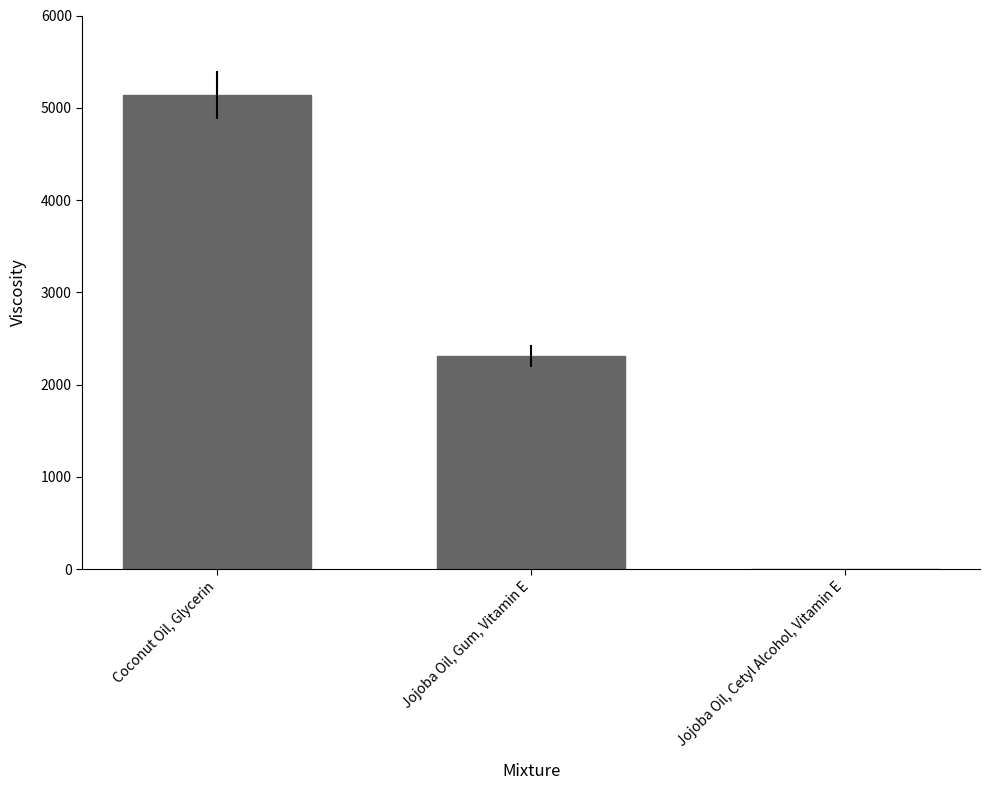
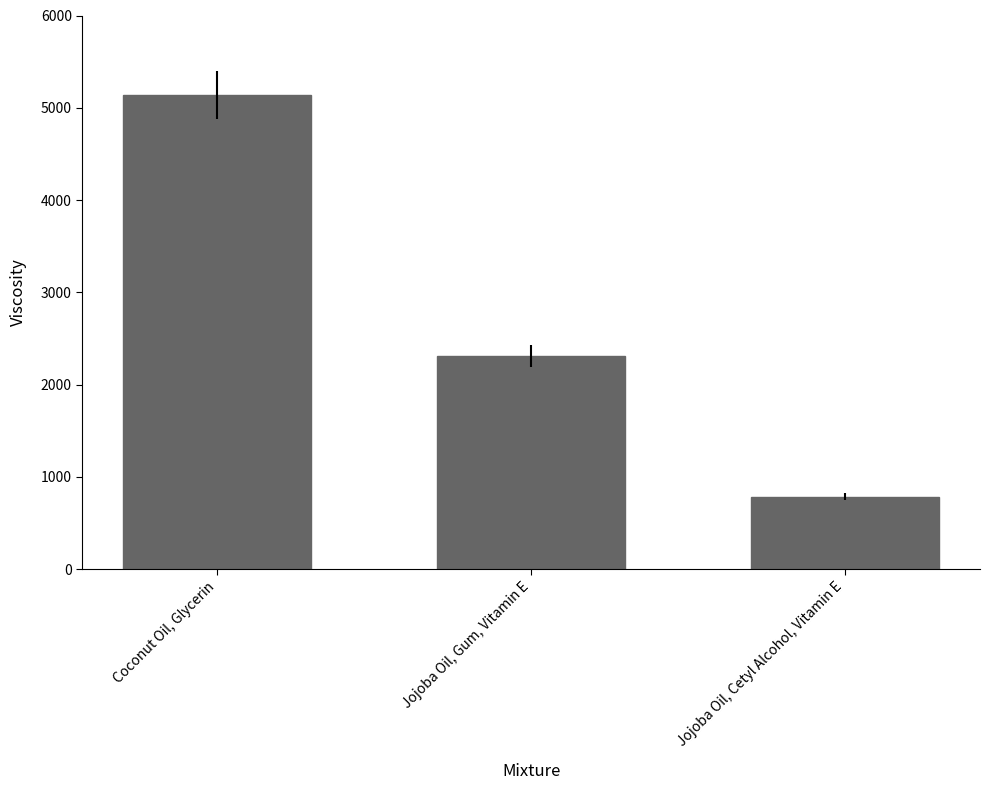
Jojoba Oil, Cetyl Alcohol, Vitamin E: 0 -> 800
